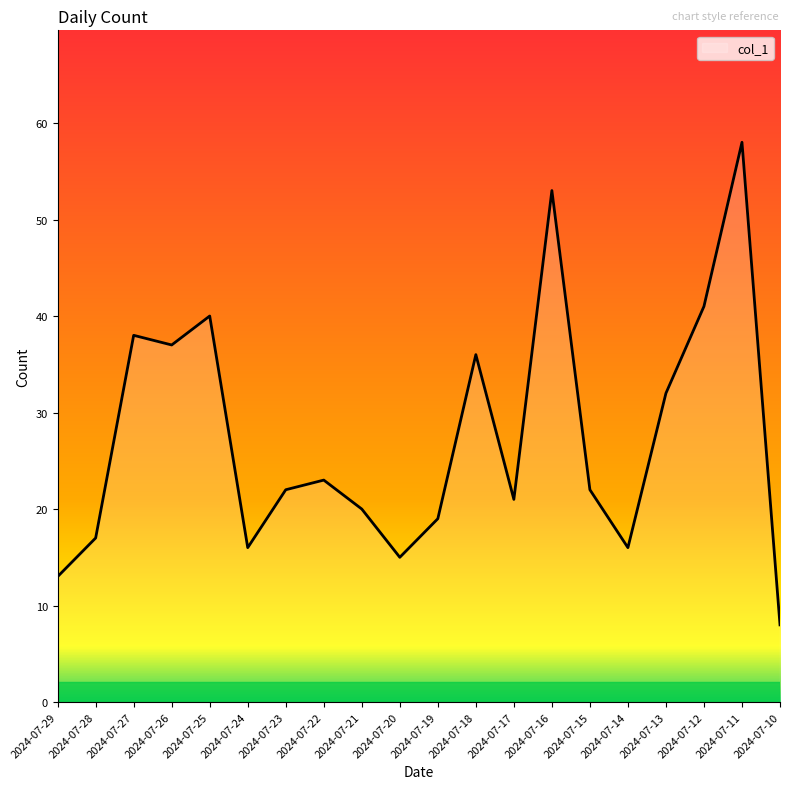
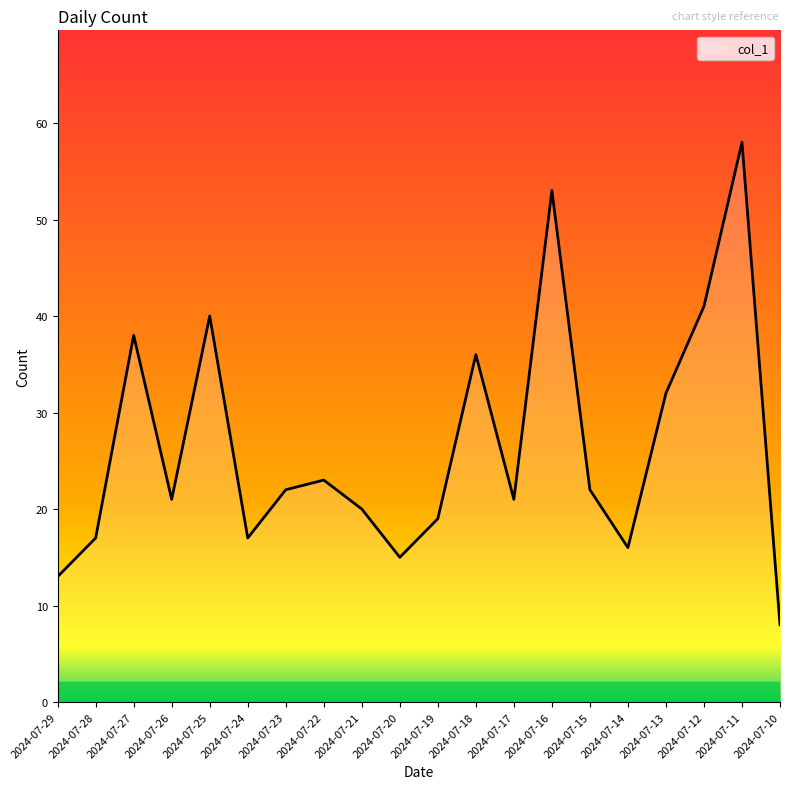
2024-07-26: 37 -> 21
2024-07-24: 16 -> 17
